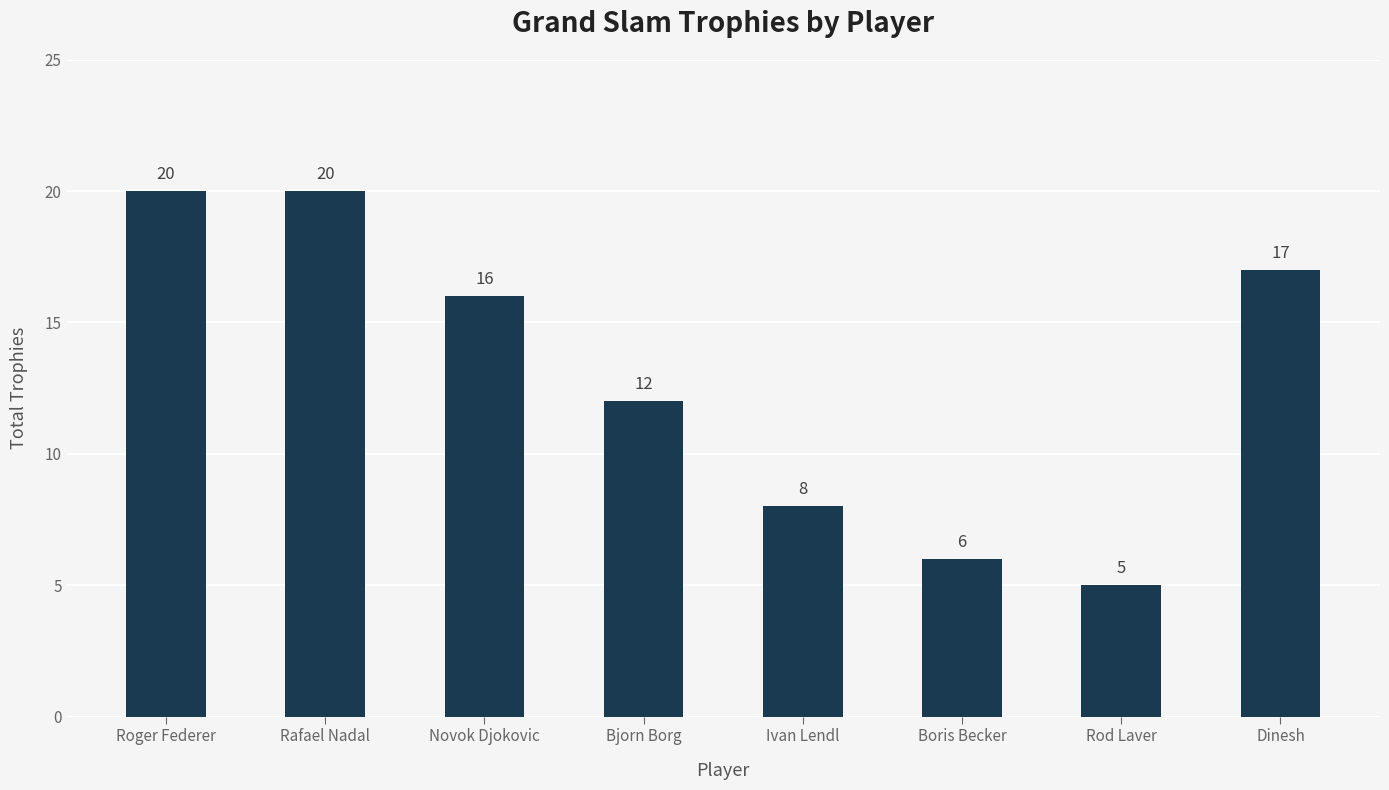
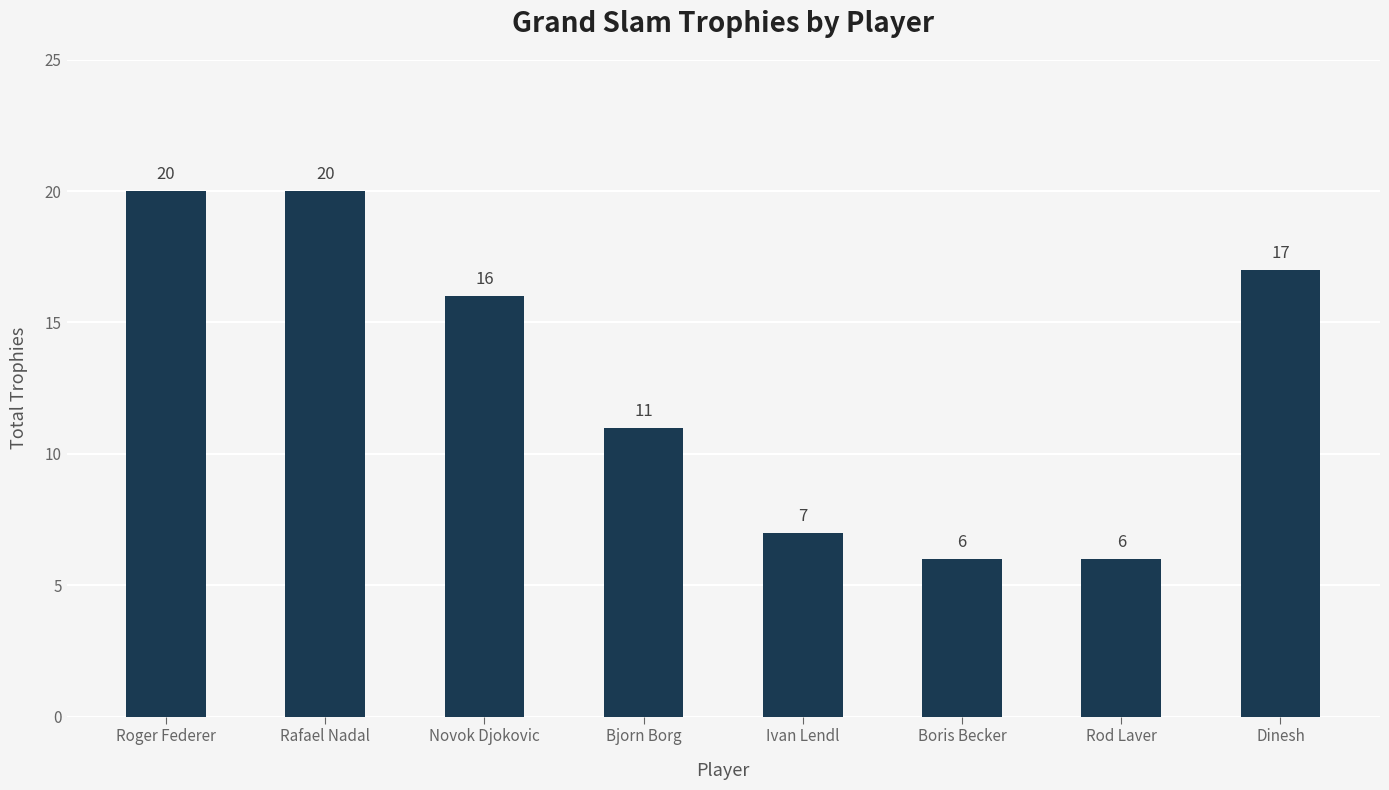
Bjorn Borg: 12 -> 11
Ivan Lendl: 8 -> 7
Rod Laver: 5 -> 6
